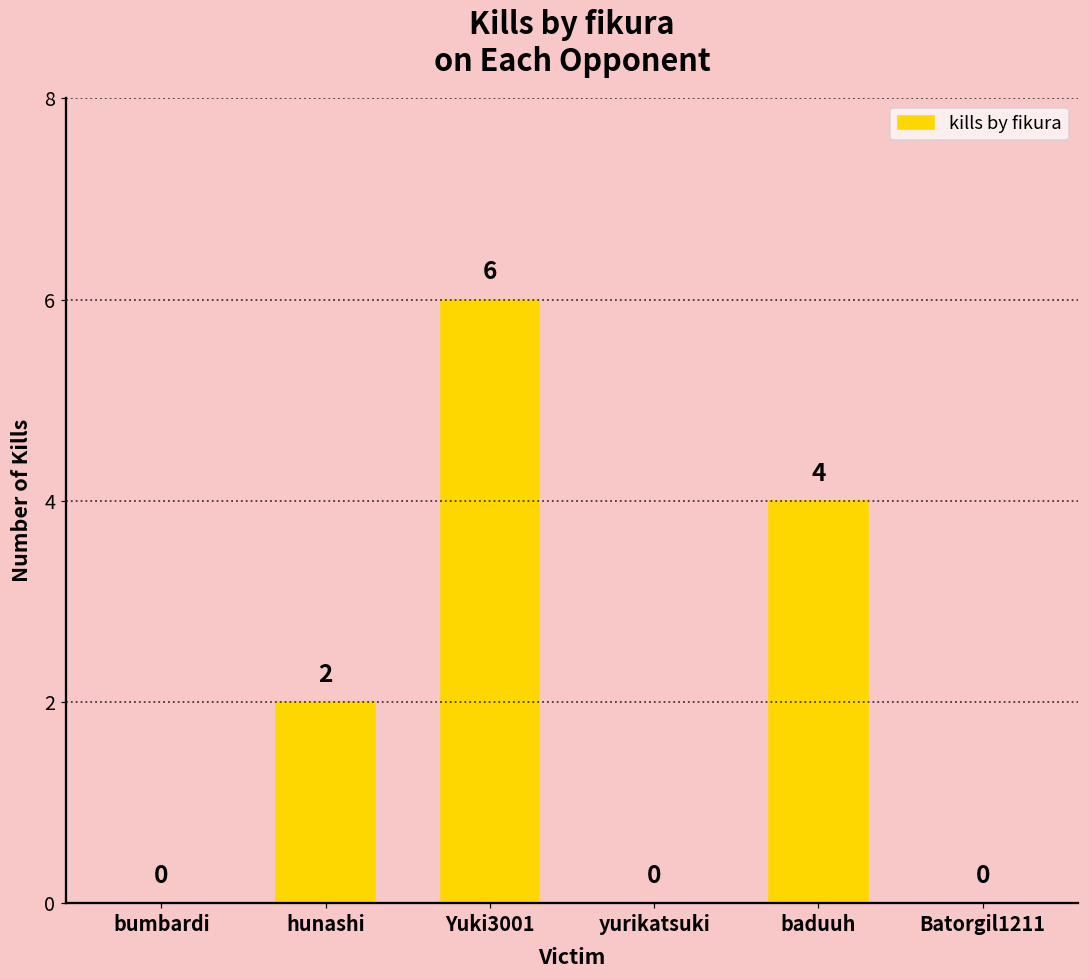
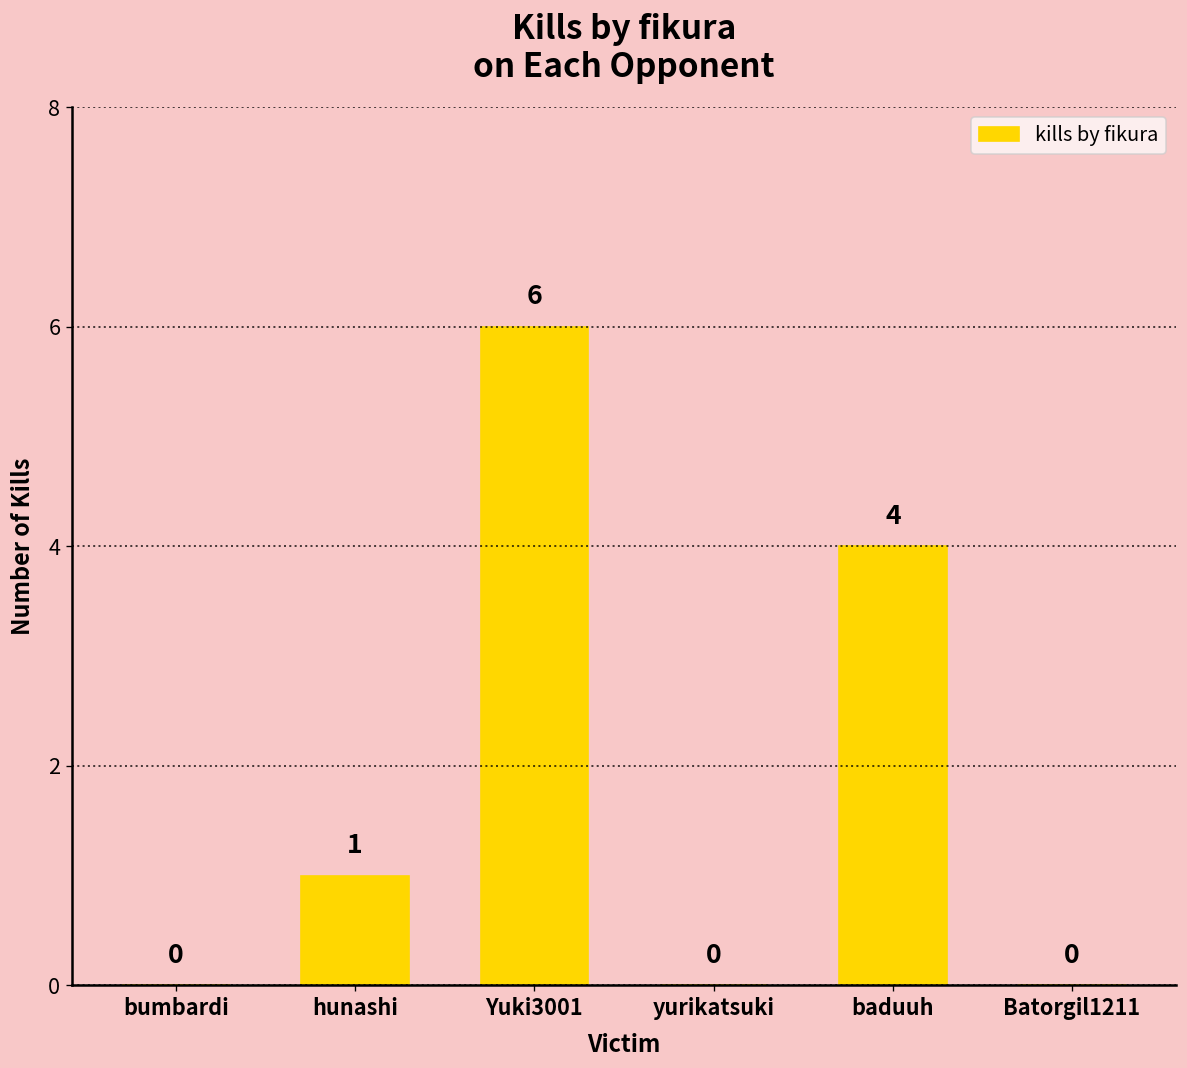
hunashi: 2 -> 1
